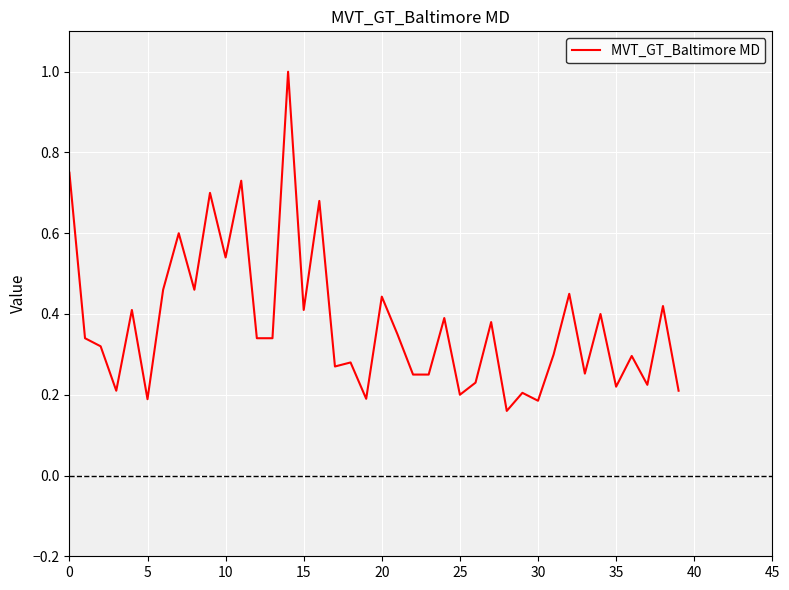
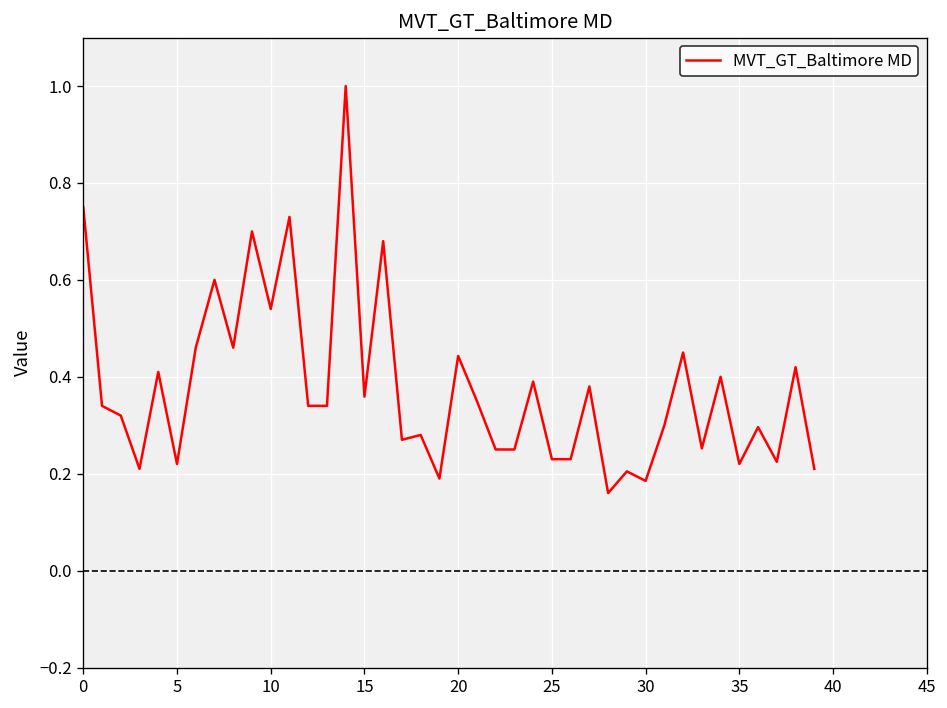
5: 0.19 -> 0.22
15: 0.41 -> 0.36
25: 0.20 -> 0.23
